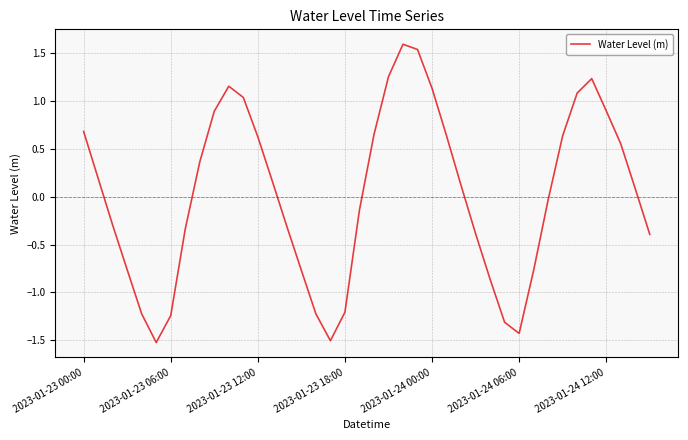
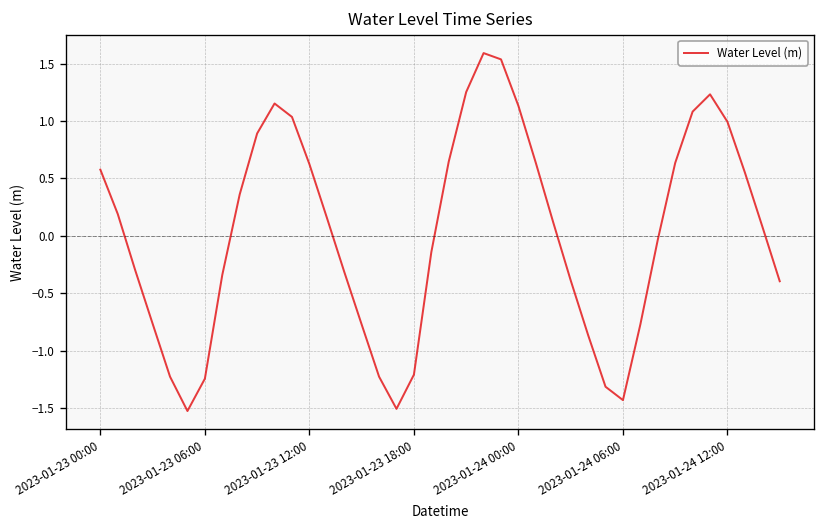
2023-01-23 00:00: 0.7 -> 0.6
2023-01-24 12:00: 0.9 -> 1.0
